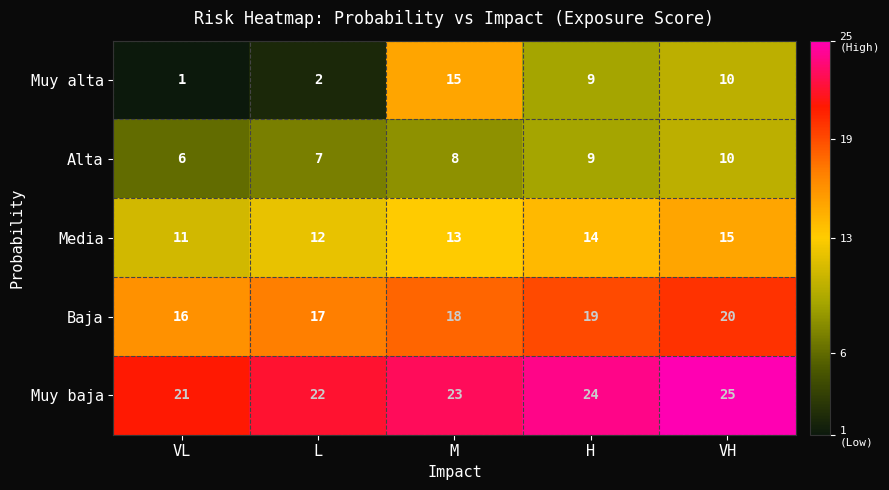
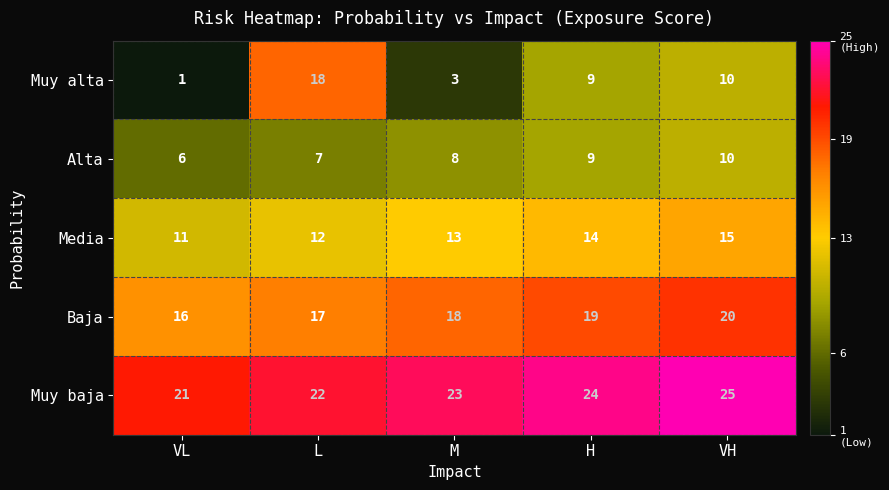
Muy alta, L: 2 -> 18
Muy alta, M: 15 -> 3
